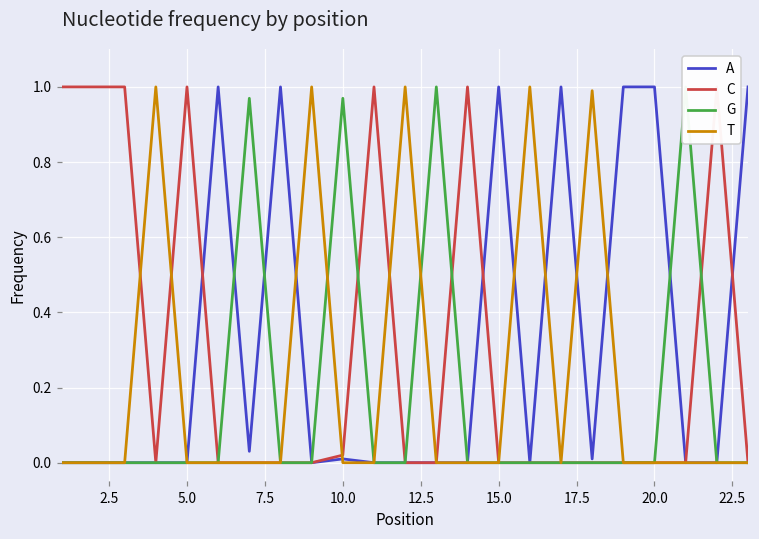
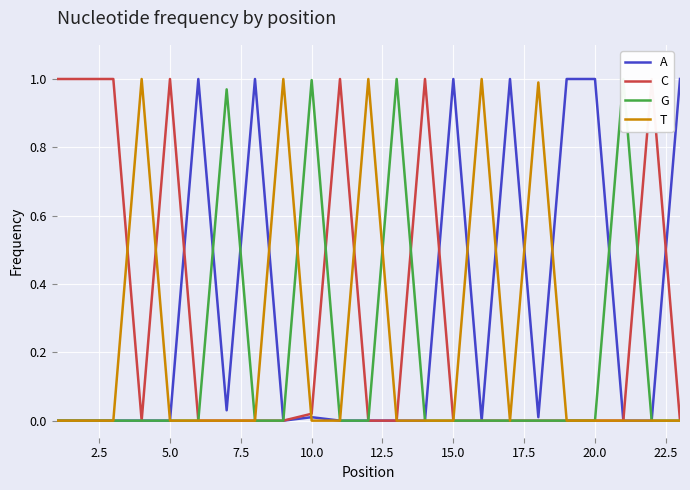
G, 10.0: 0.97 -> 1.00
